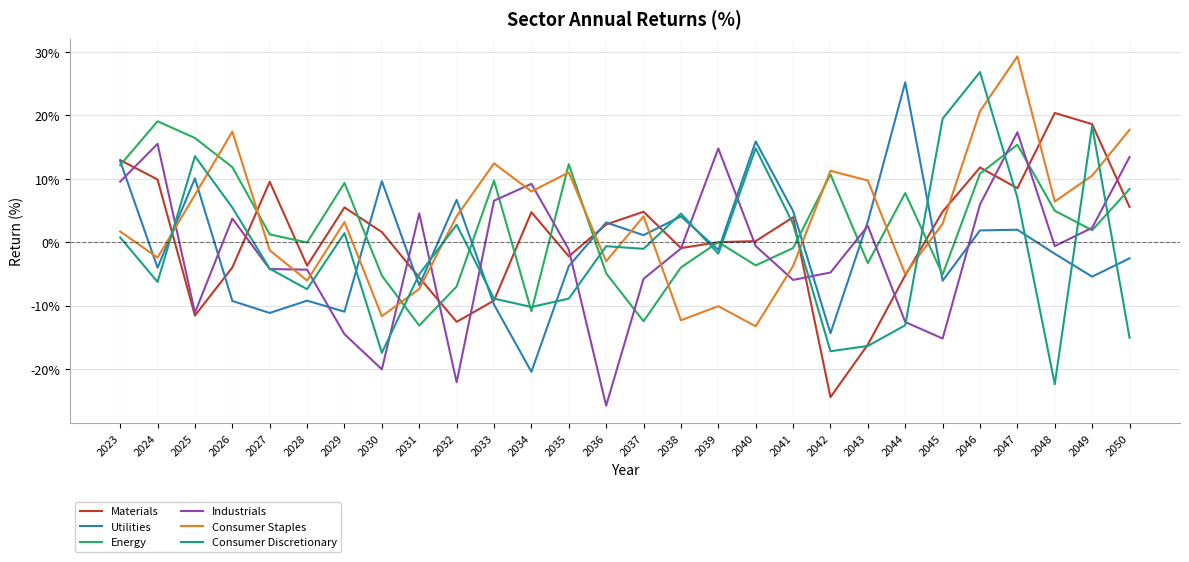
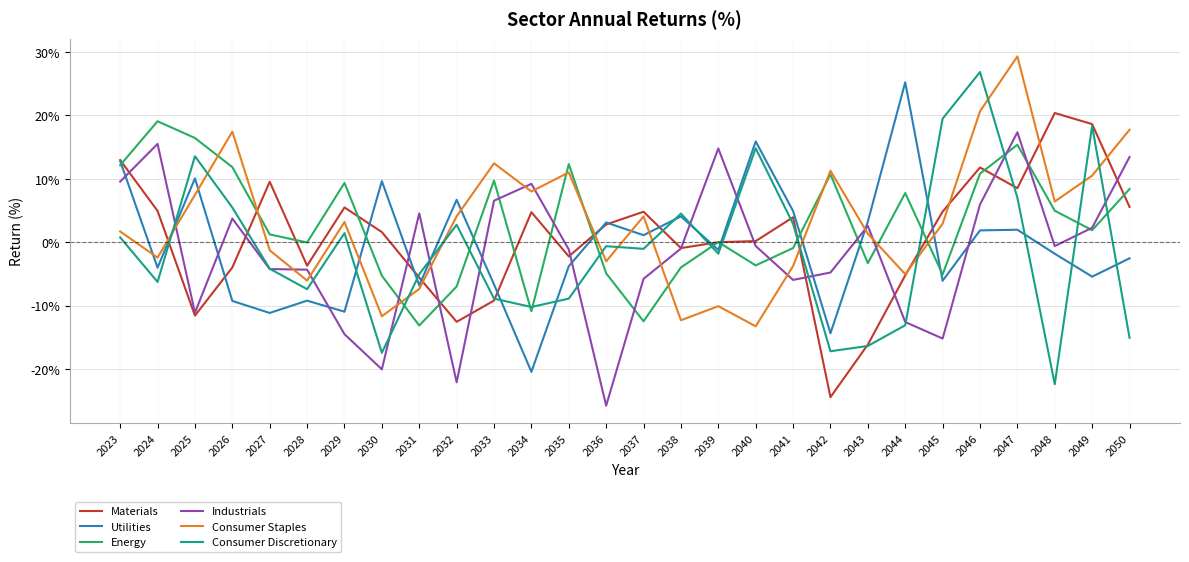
Materials, 2024: 10% -> 5%
Utilities, 2033: -10% -> -7%
Consumer Staples, 2043: 10% -> 1%
